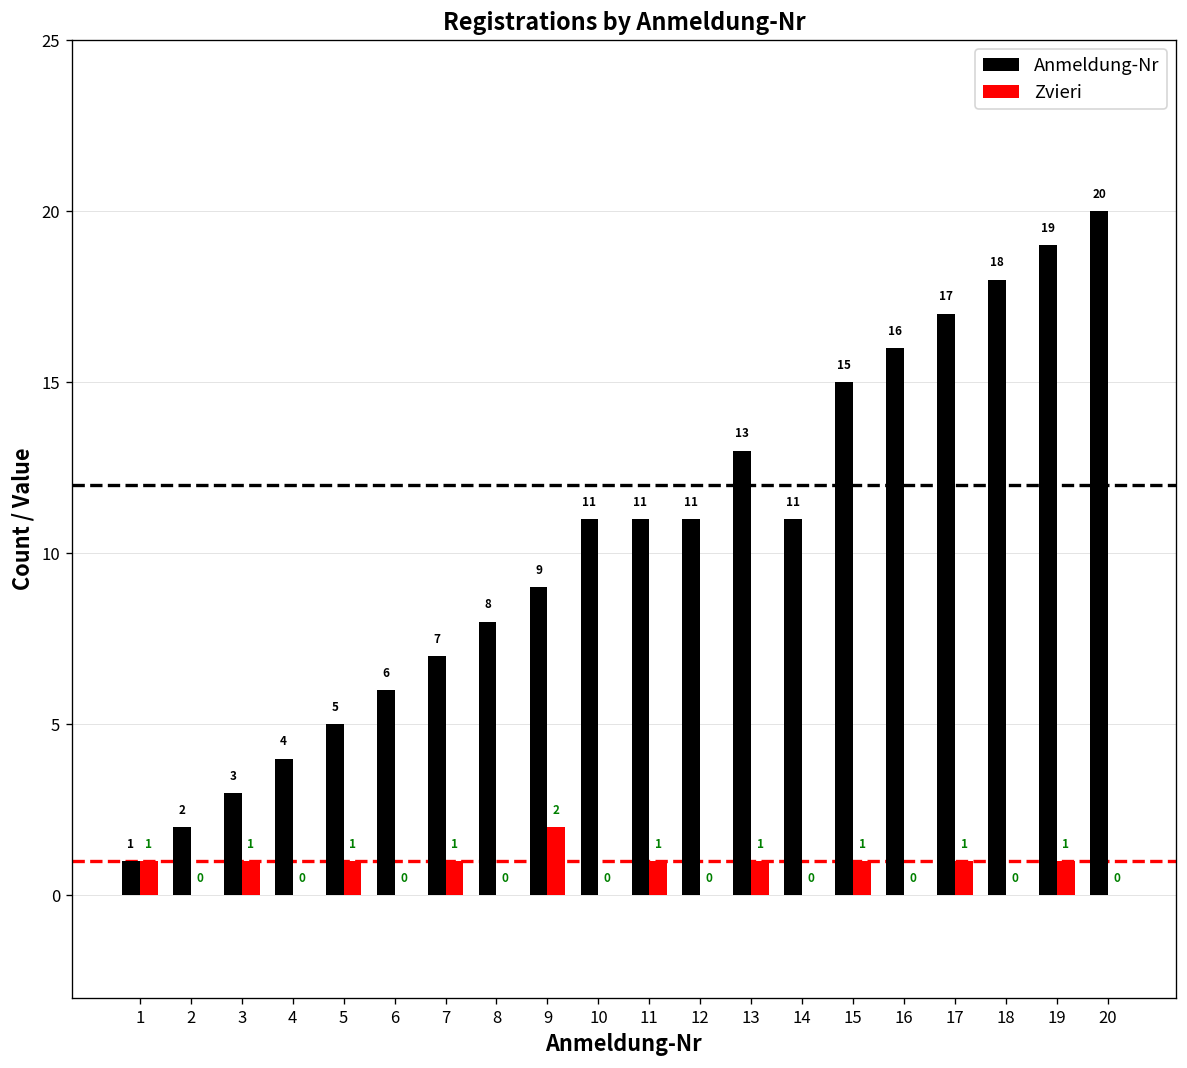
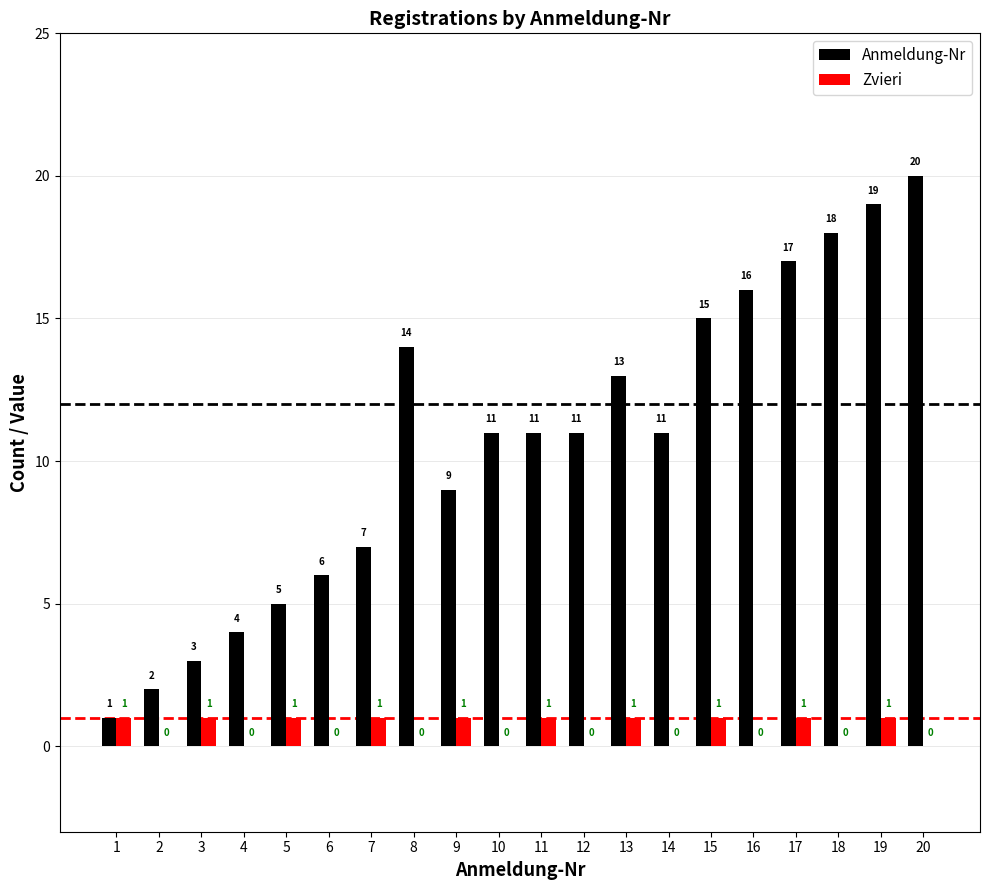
Anmeldung-Nr, 8: 8 -> 14
Zvieri, 9: 2 -> 1
